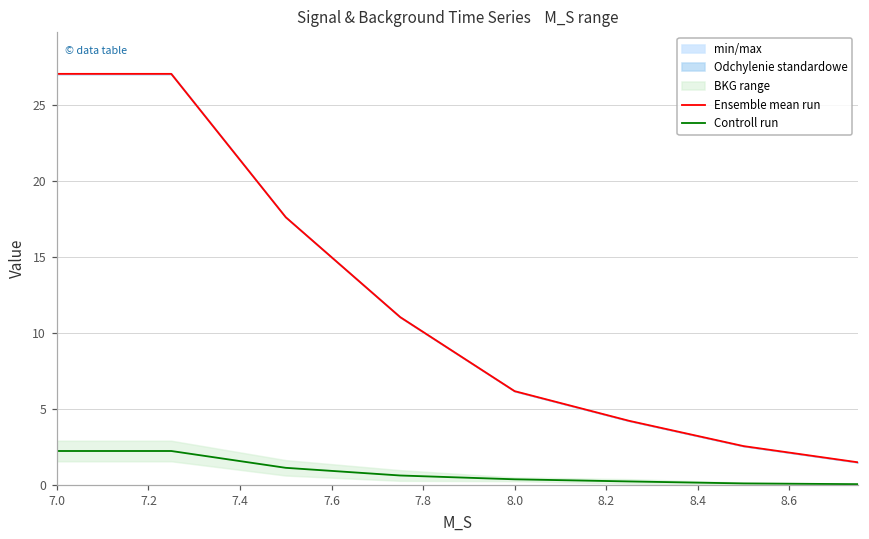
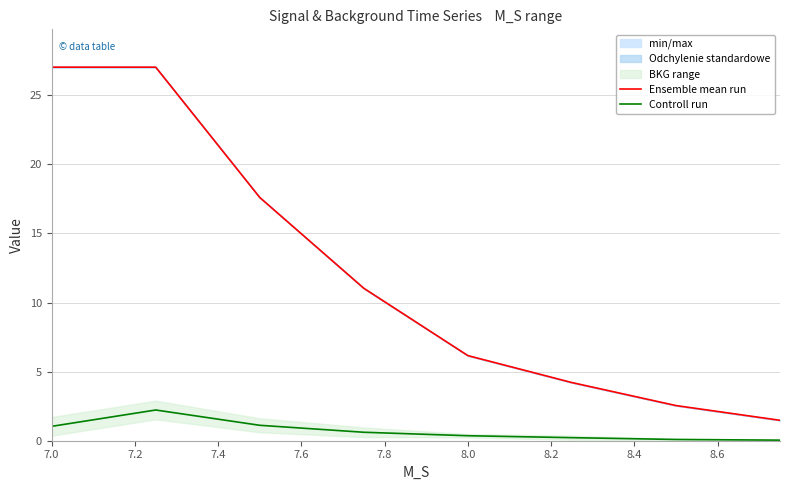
Controll run, 7.0: 2.2 -> 1.0
